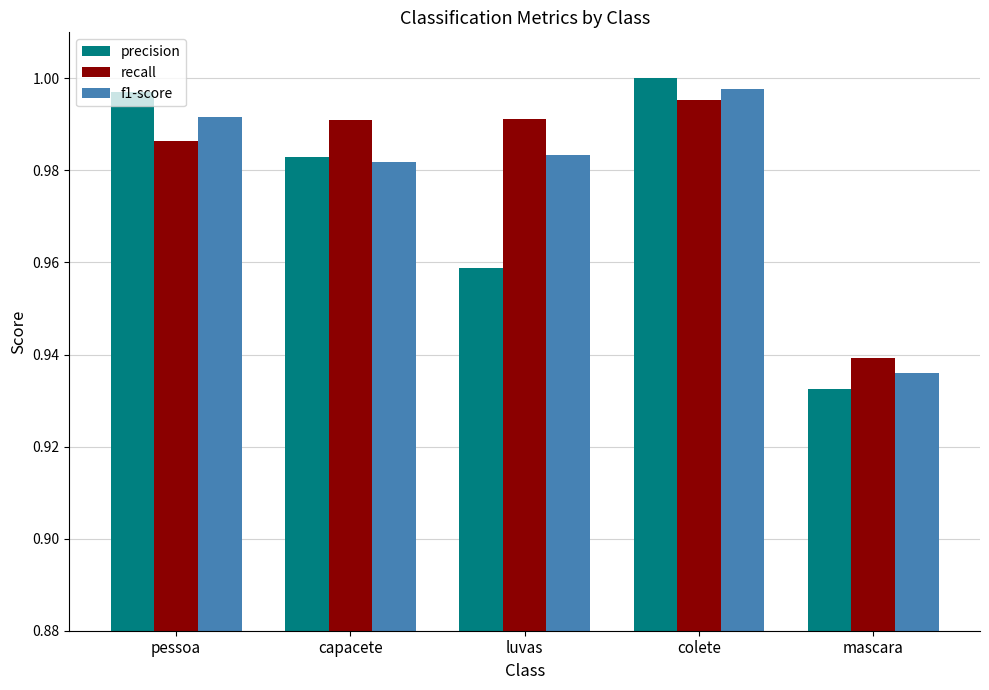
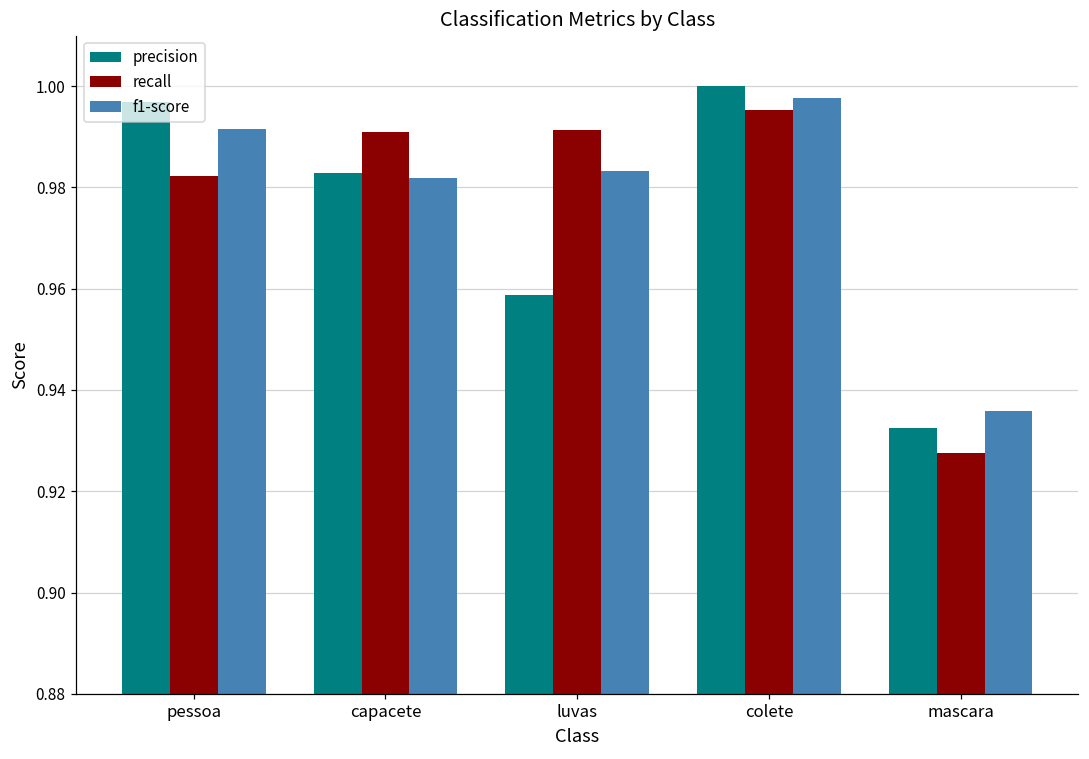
recall, pessoa: 0.986 -> 0.982
recall, mascara: 0.939 -> 0.927
